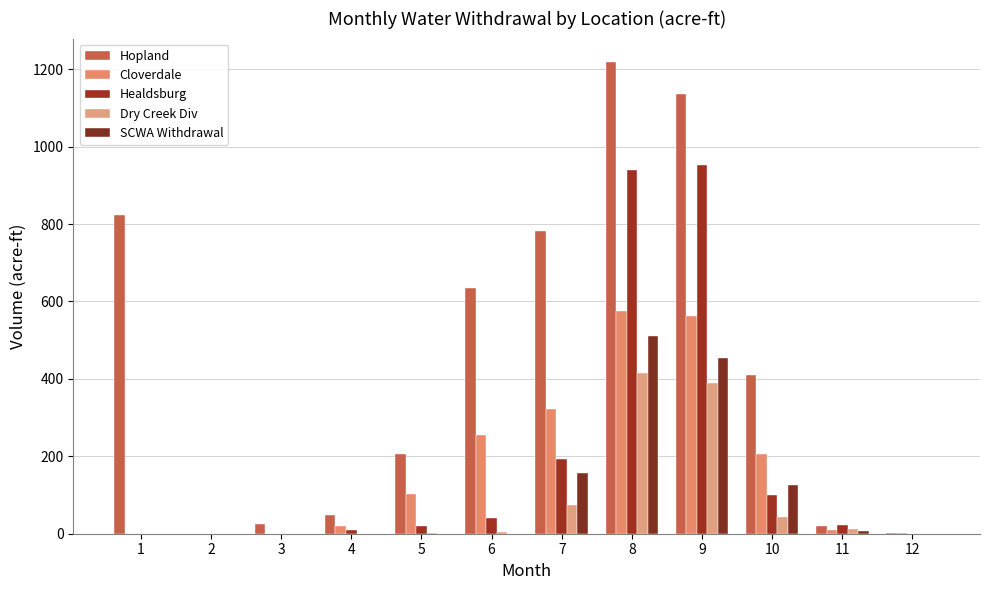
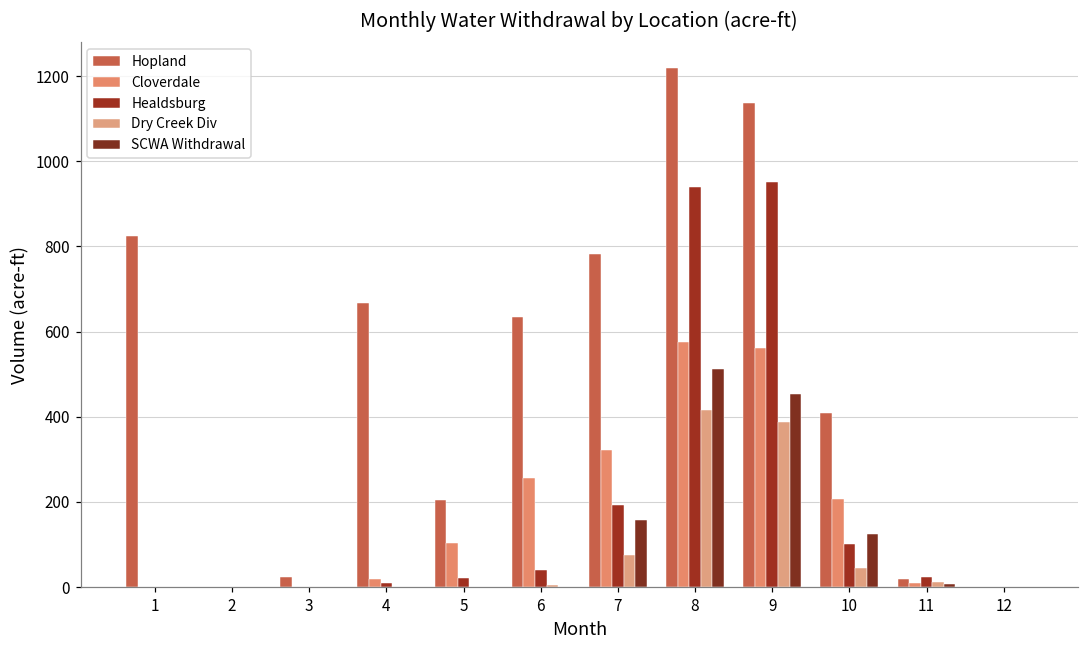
Hopland, 4: 50 -> 670
